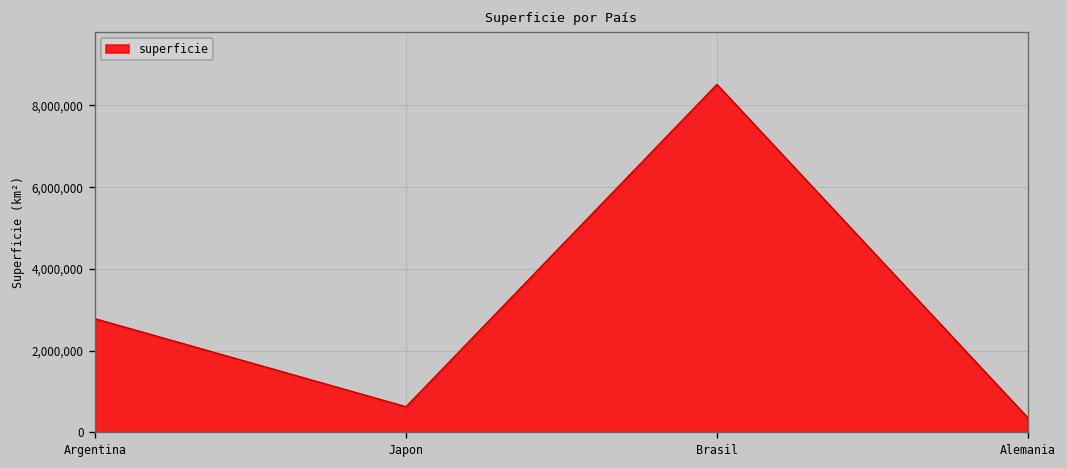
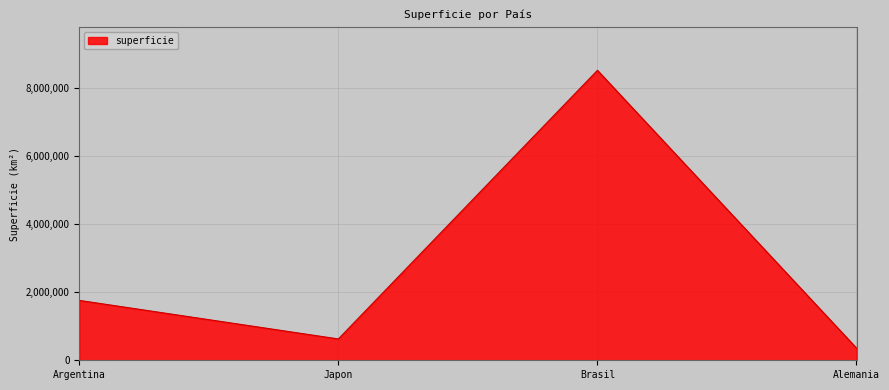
Argentina: 2,800,000 -> 1,800,000
